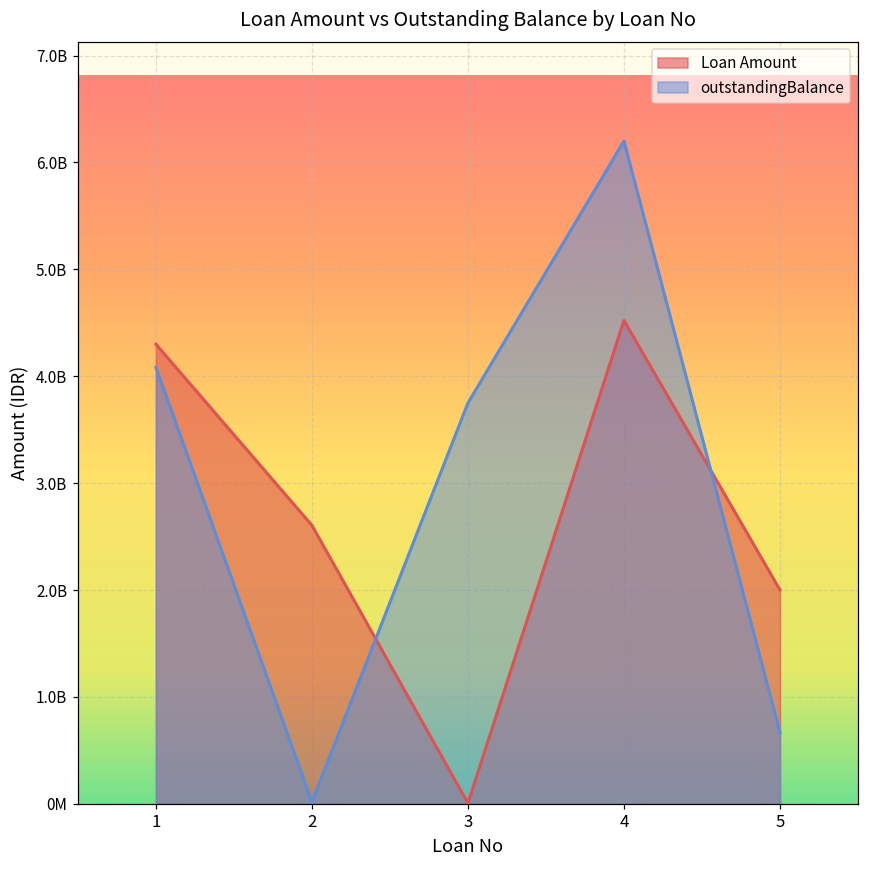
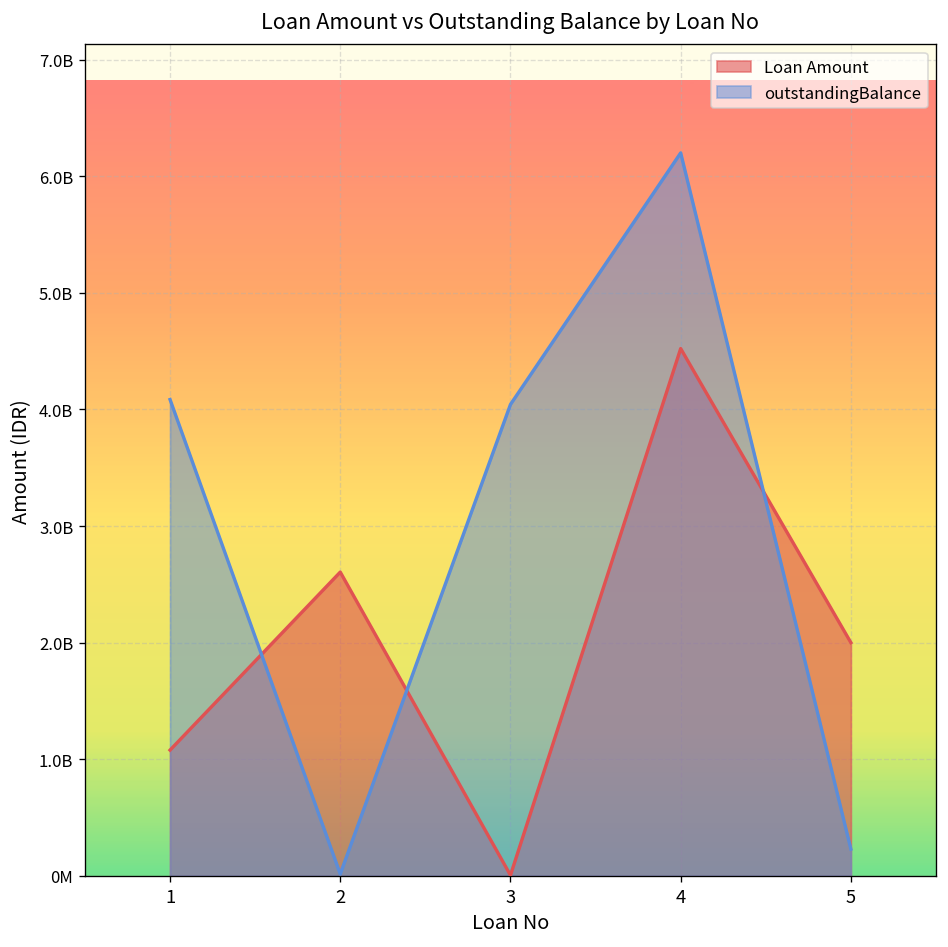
Loan Amount, 1: 4300000000 -> 1100000000
outstandingBalance, 3: 3700000000 -> 4000000000
outstandingBalance, 5: 700000000 -> 200000000
